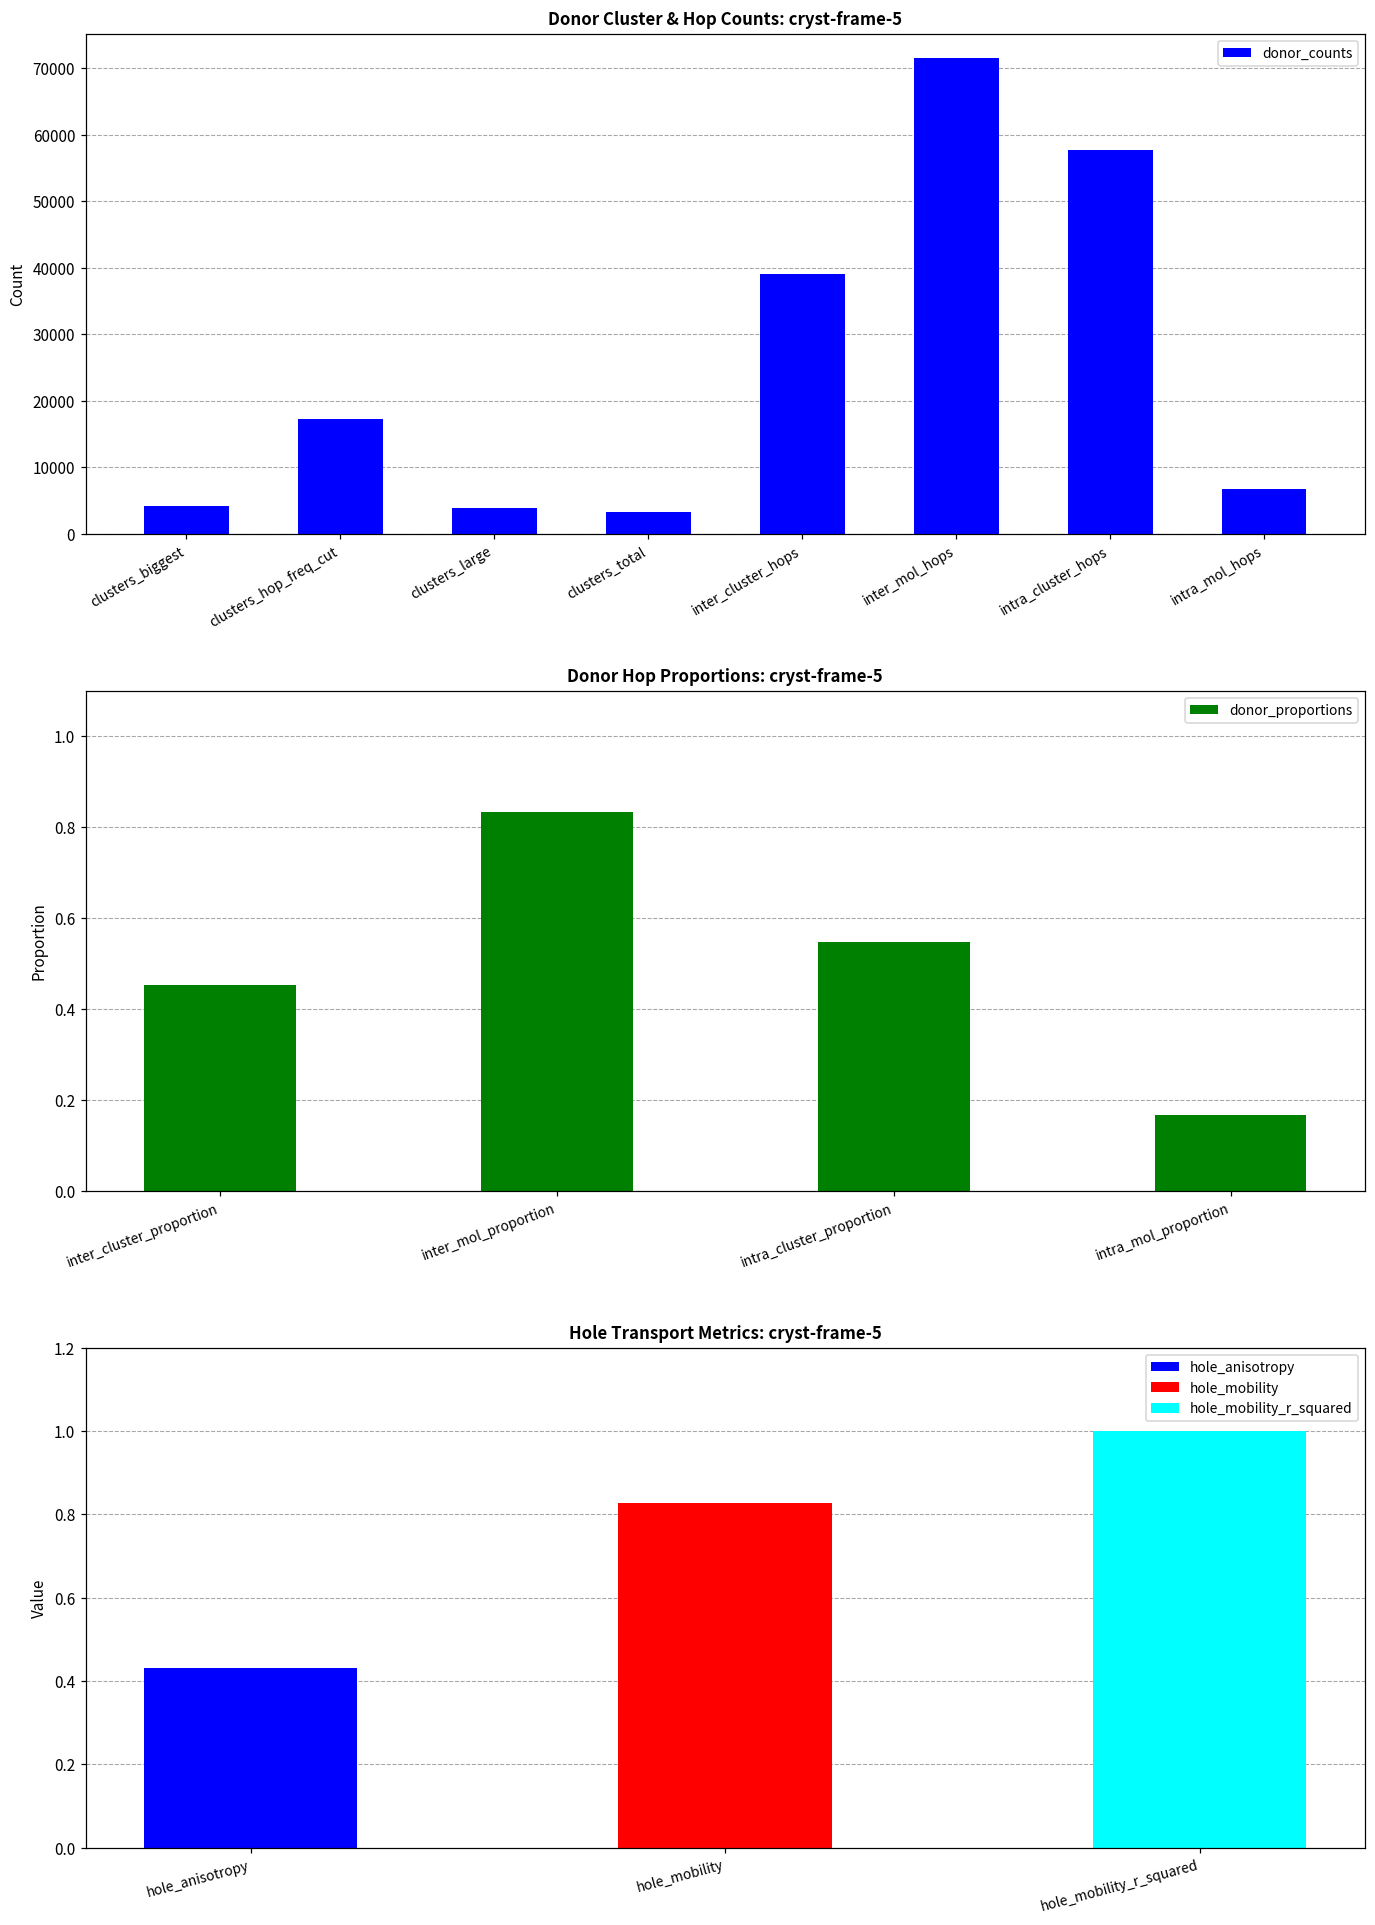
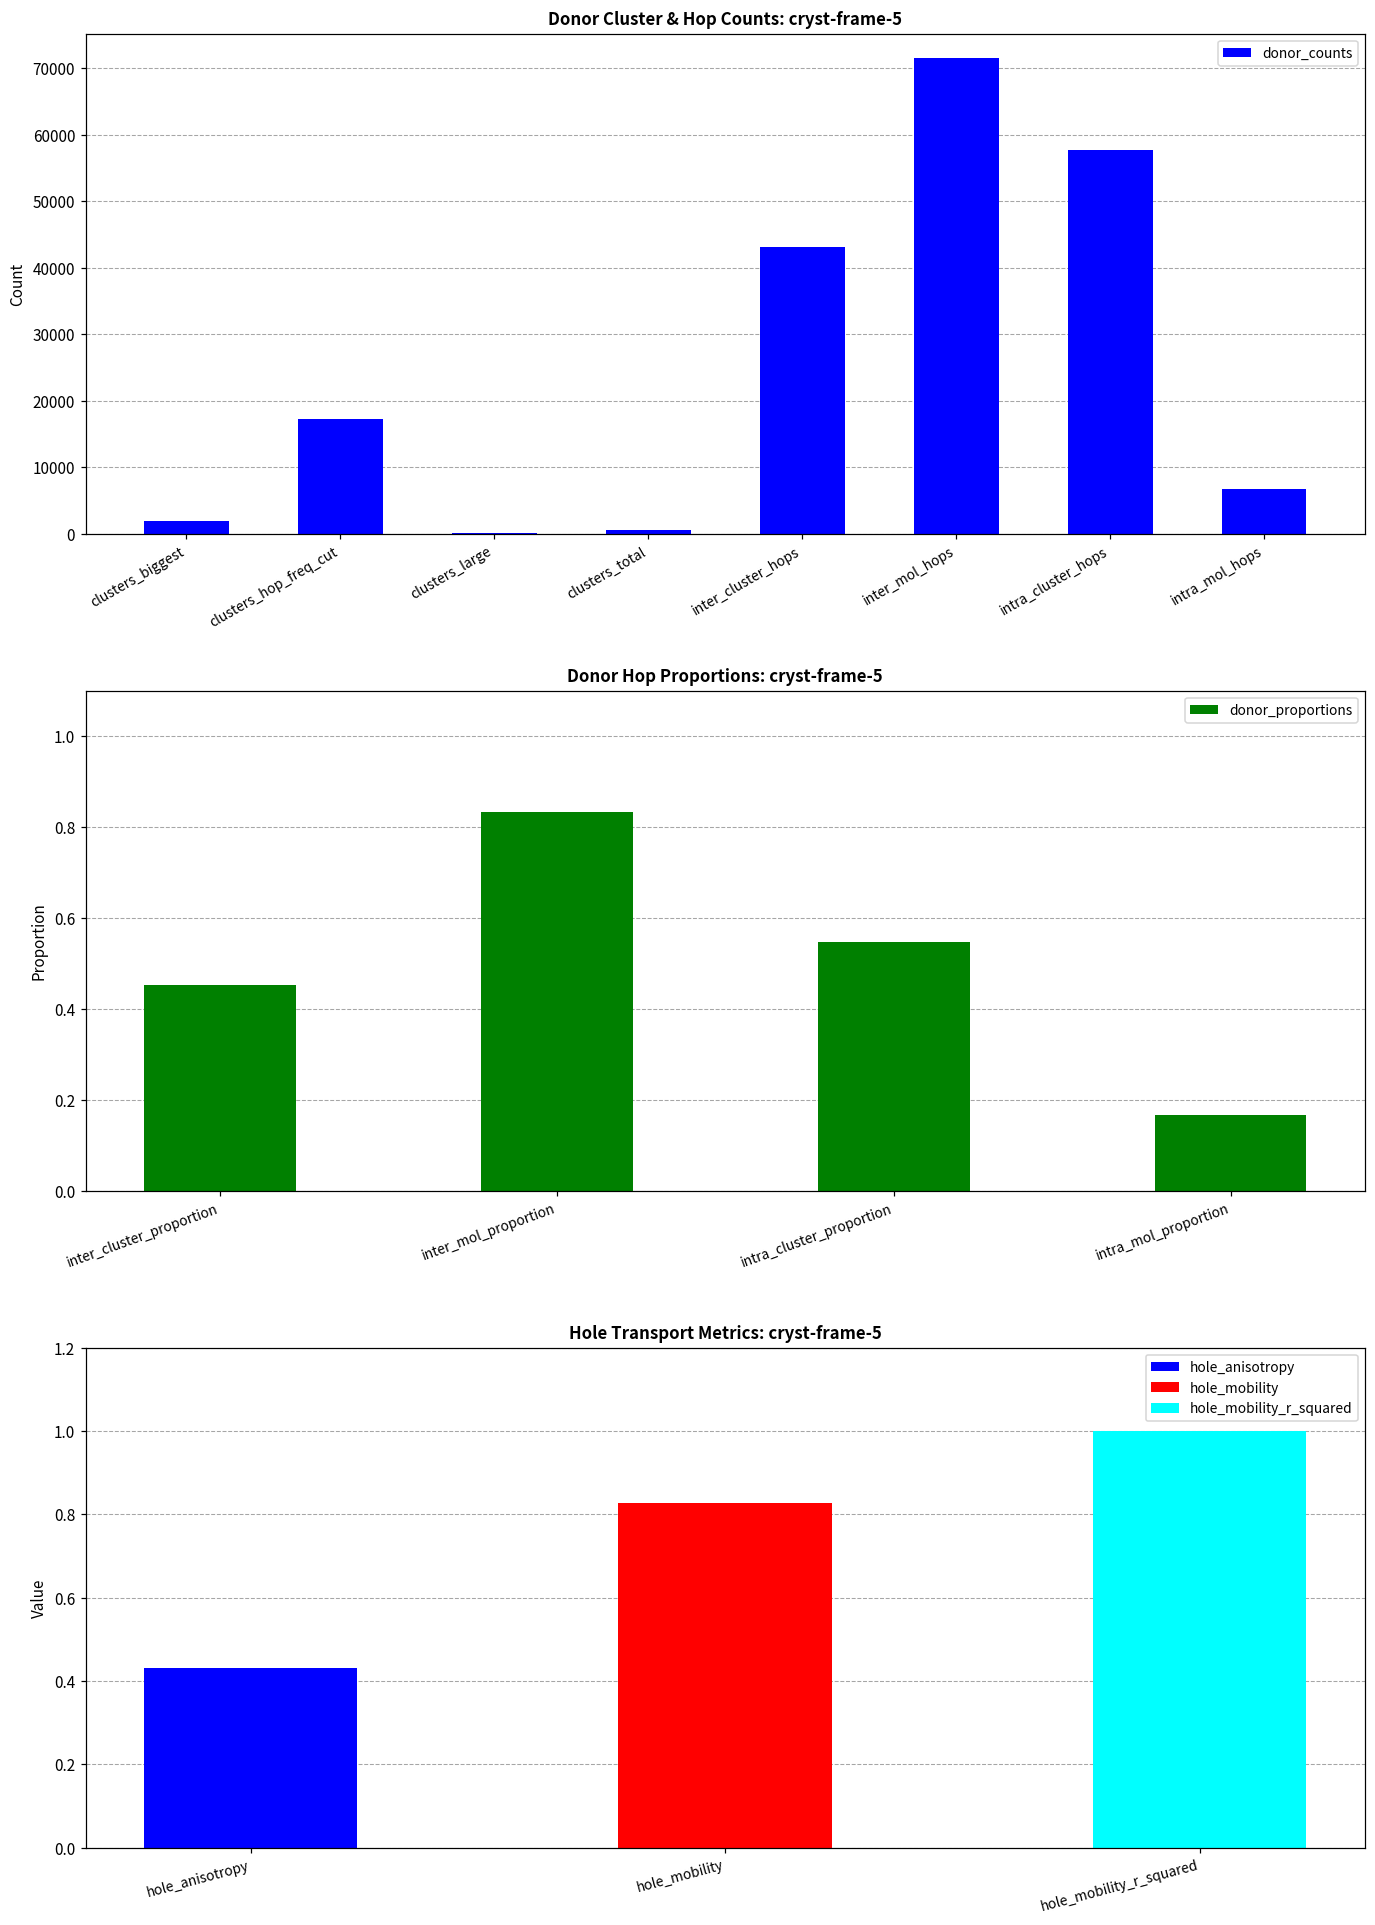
Donor Cluster & Hop Counts: cryst-frame-5, clusters_biggest: 4000 -> 2000
Donor Cluster & Hop Counts: cryst-frame-5, clusters_large: 4000 -> 0
Donor Cluster & Hop Counts: cryst-frame-5, clusters_total: 3000 -> 1000
Donor Cluster & Hop Counts: cryst-frame-5, inter_cluster_hops: 39000 -> 43000
